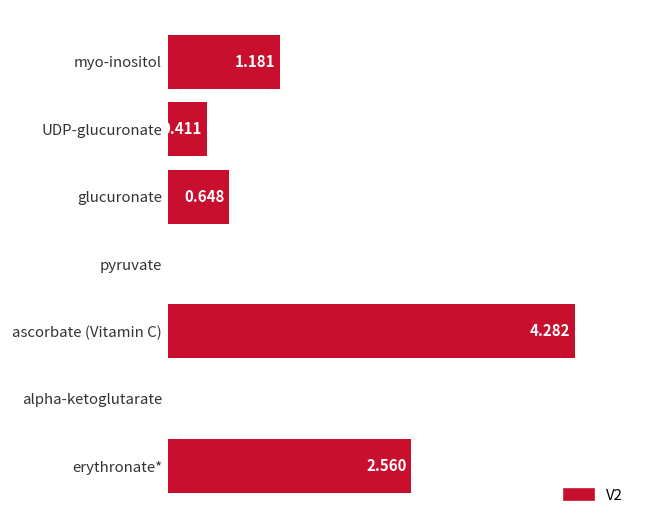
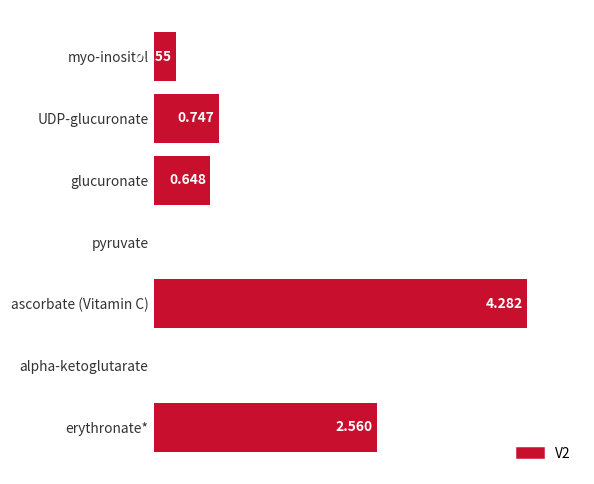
myo-inositol: 1.181 -> 0.255
UDP-glucuronate: 0.411 -> 0.747
